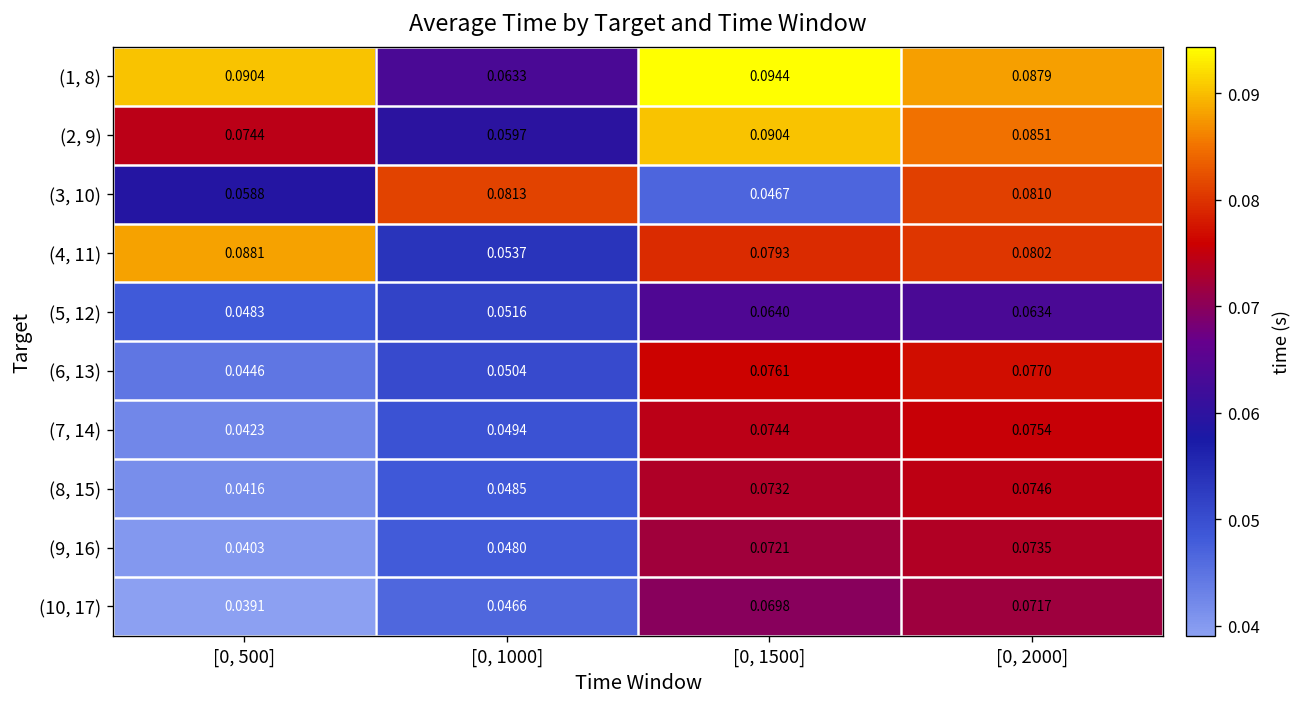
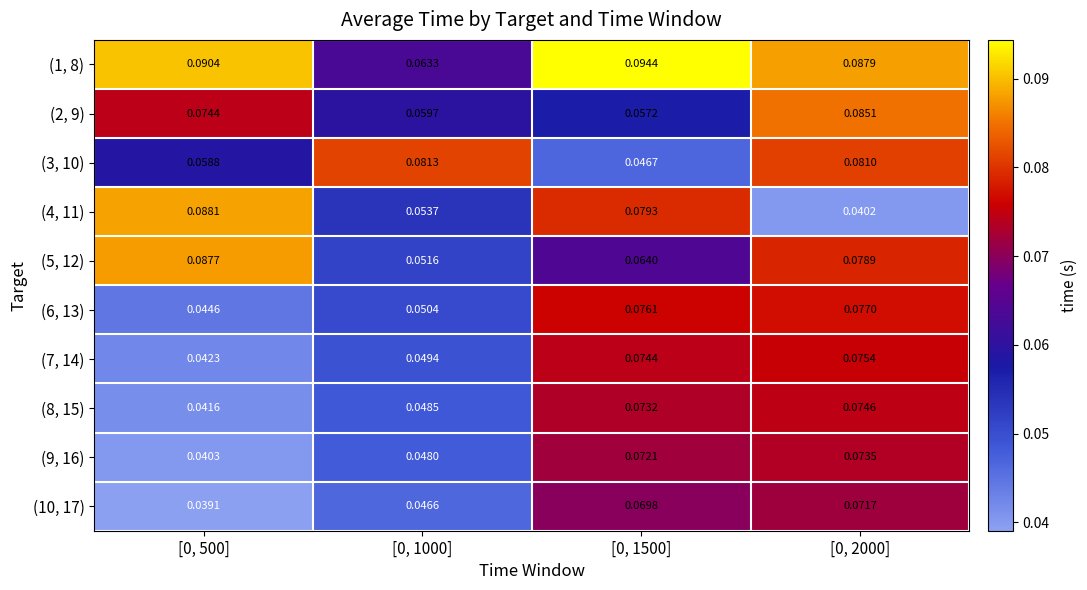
(2, 9), [0, 1500]: 0.0904 -> 0.0572
(4, 11), [0, 2000]: 0.0802 -> 0.0402
(5, 12), [0, 500]: 0.0483 -> 0.0877
(5, 12), [0, 2000]: 0.0634 -> 0.0789
